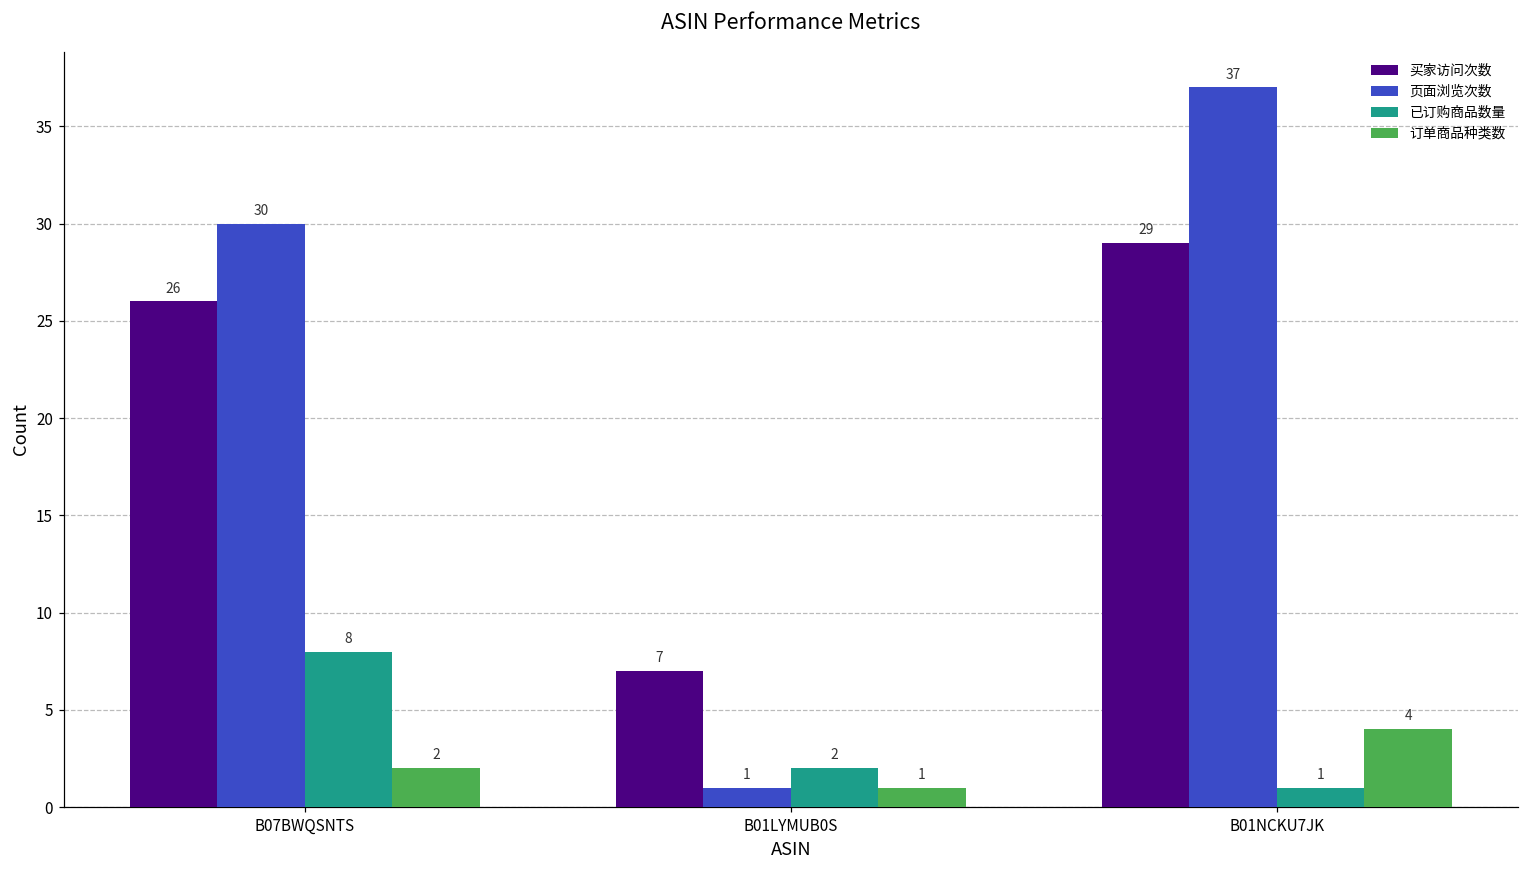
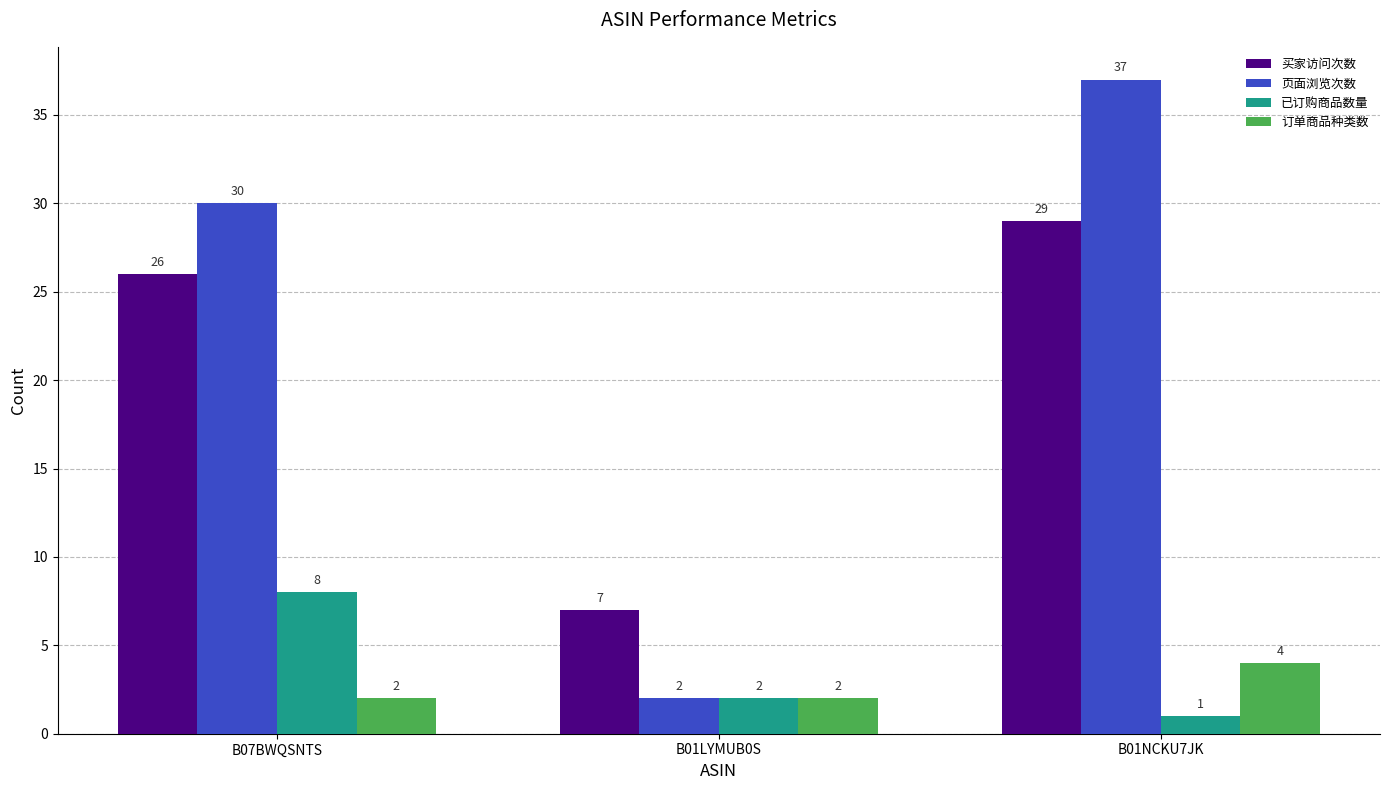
页面浏览次数, B01LYMUB0S: 1 -> 2
订单商品种类数, B01LYMUB0S: 1 -> 2
